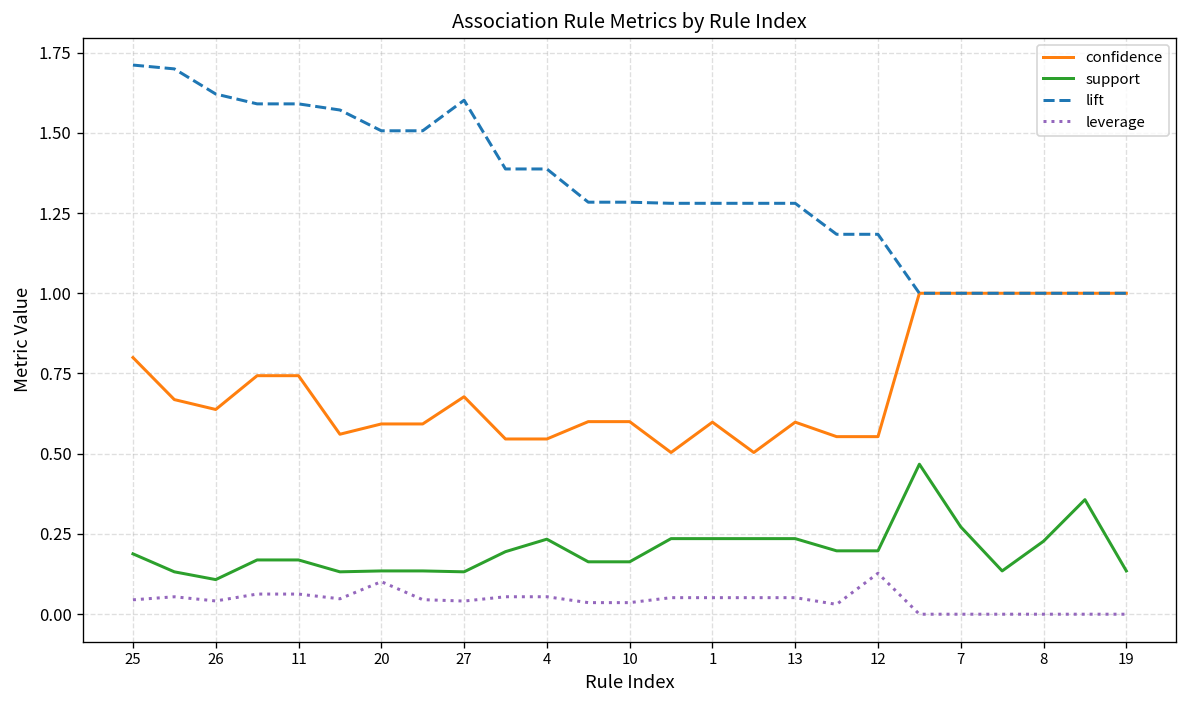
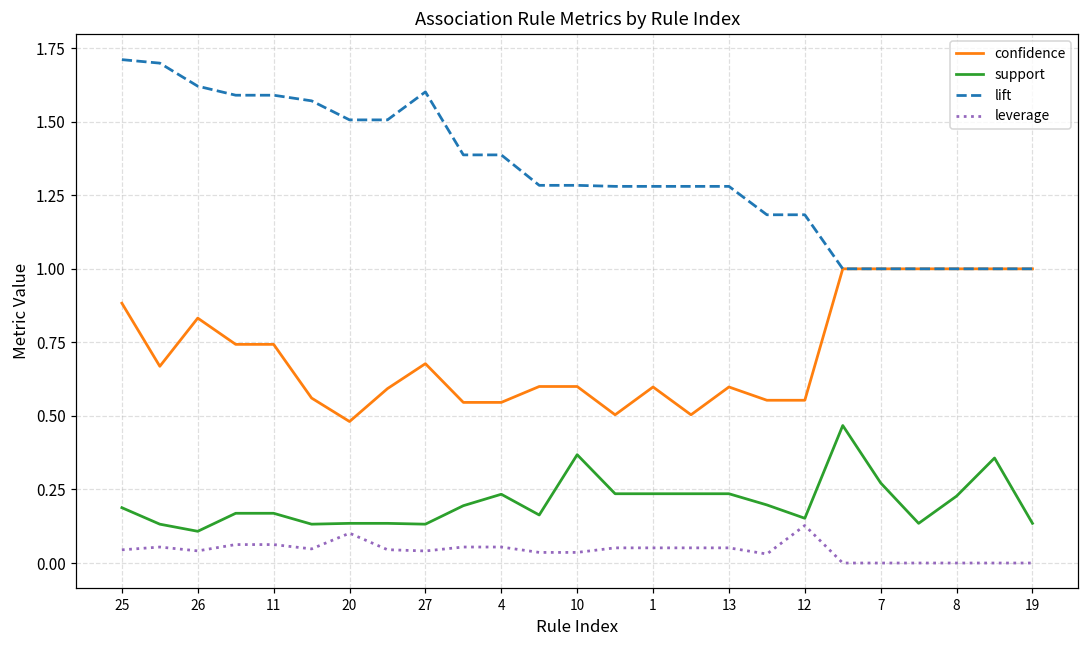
confidence, 25: 0.80 -> 0.88
confidence, 26: 0.64 -> 0.83
confidence, 20: 0.59 -> 0.48
support, 10: 0.16 -> 0.37
support, 12: 0.20 -> 0.15
